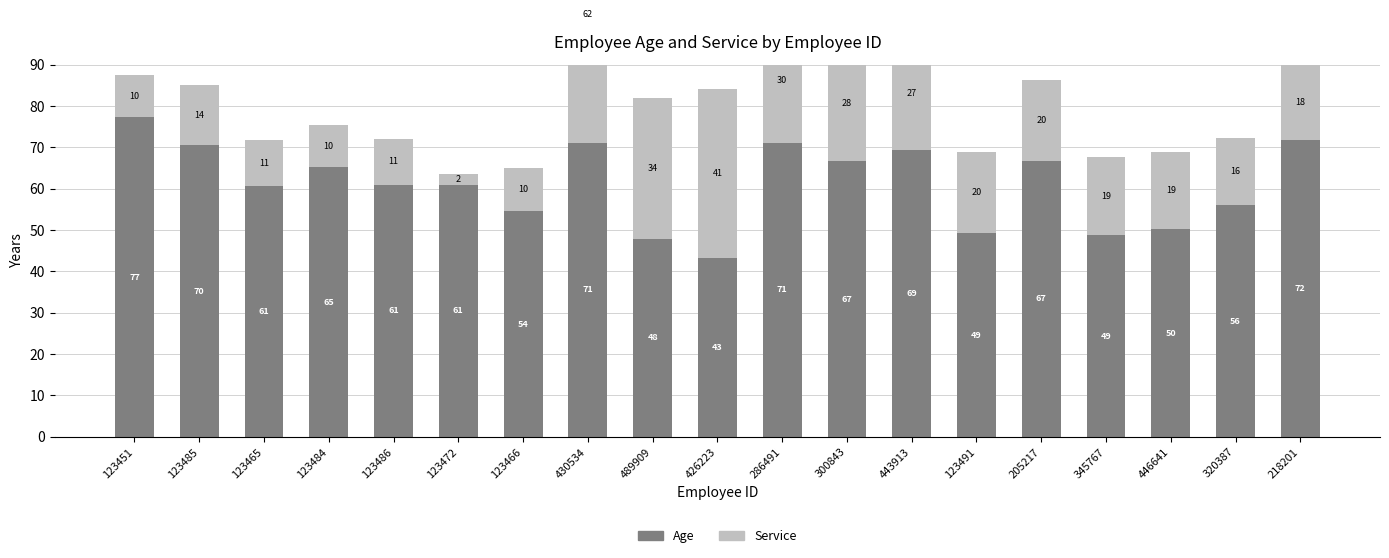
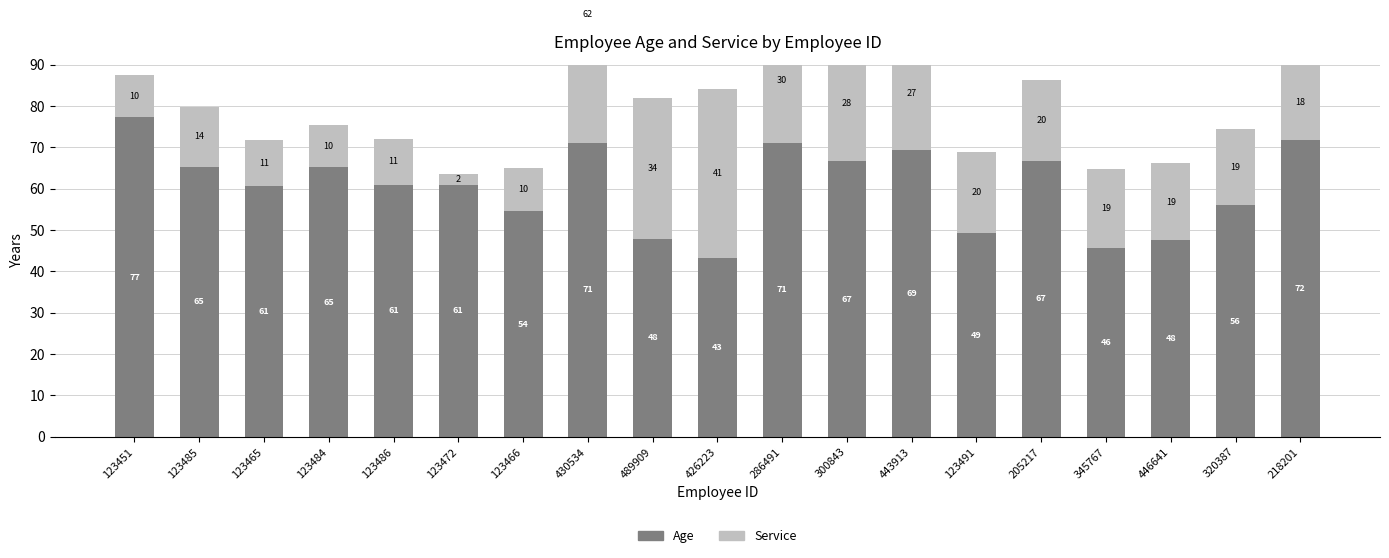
Age, 123485: 70 -> 65
Age, 345767: 49 -> 46
Age, 446641: 50 -> 48
Service, 320387: 16 -> 19
